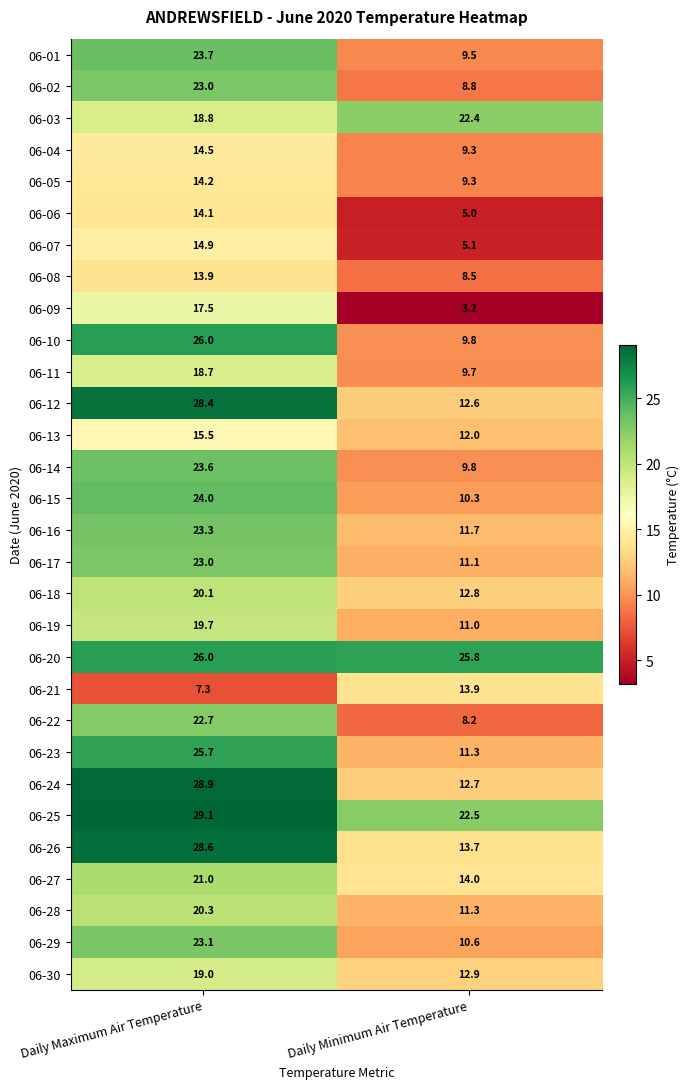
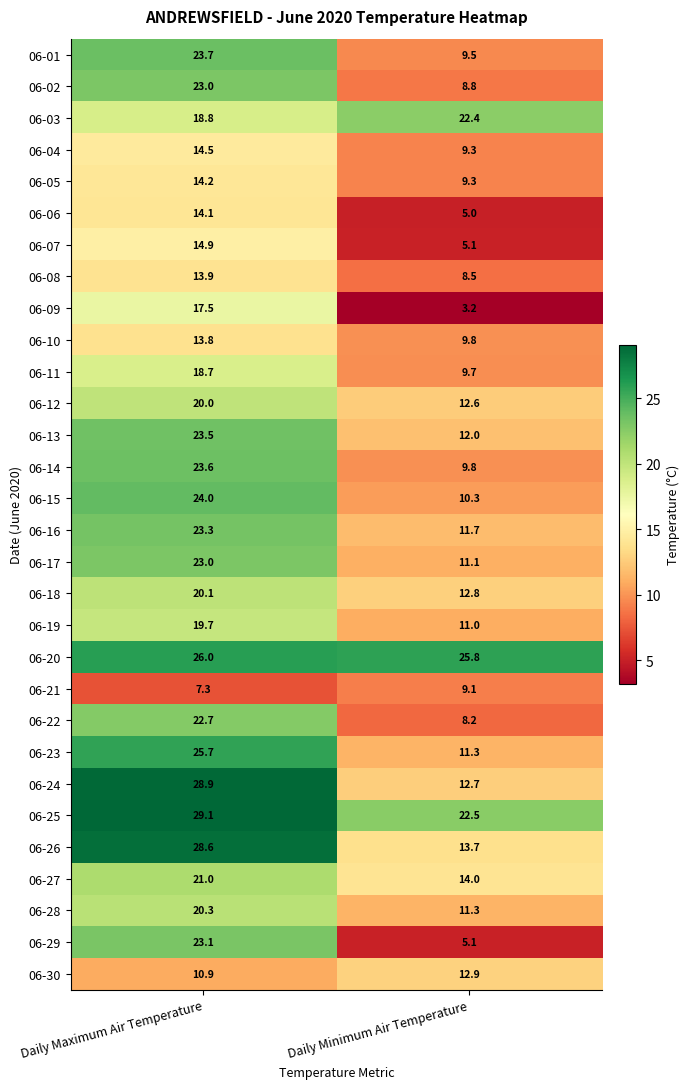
06-10, Daily Maximum Air Temperature: 26.0 -> 13.8
06-12, Daily Maximum Air Temperature: 28.4 -> 20.0
06-13, Daily Maximum Air Temperature: 15.5 -> 23.5
06-21, Daily Minimum Air Temperature: 13.9 -> 9.1
06-29, Daily Minimum Air Temperature: 10.6 -> 5.1
06-30, Daily Maximum Air Temperature: 19.0 -> 10.9
